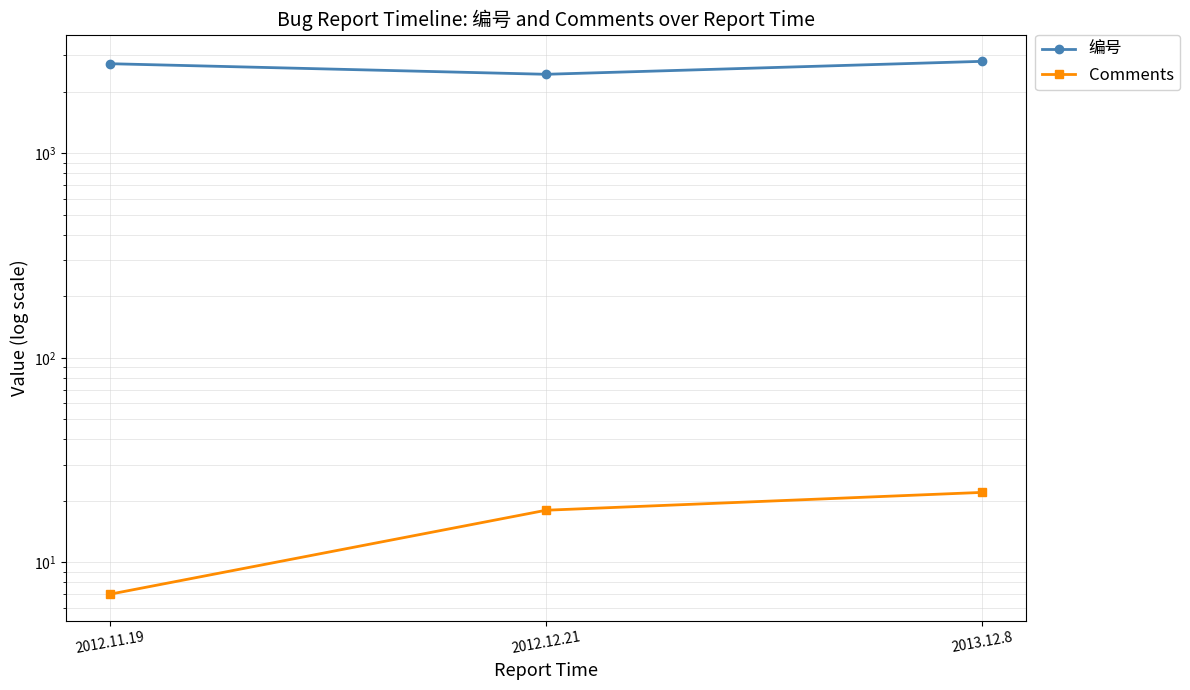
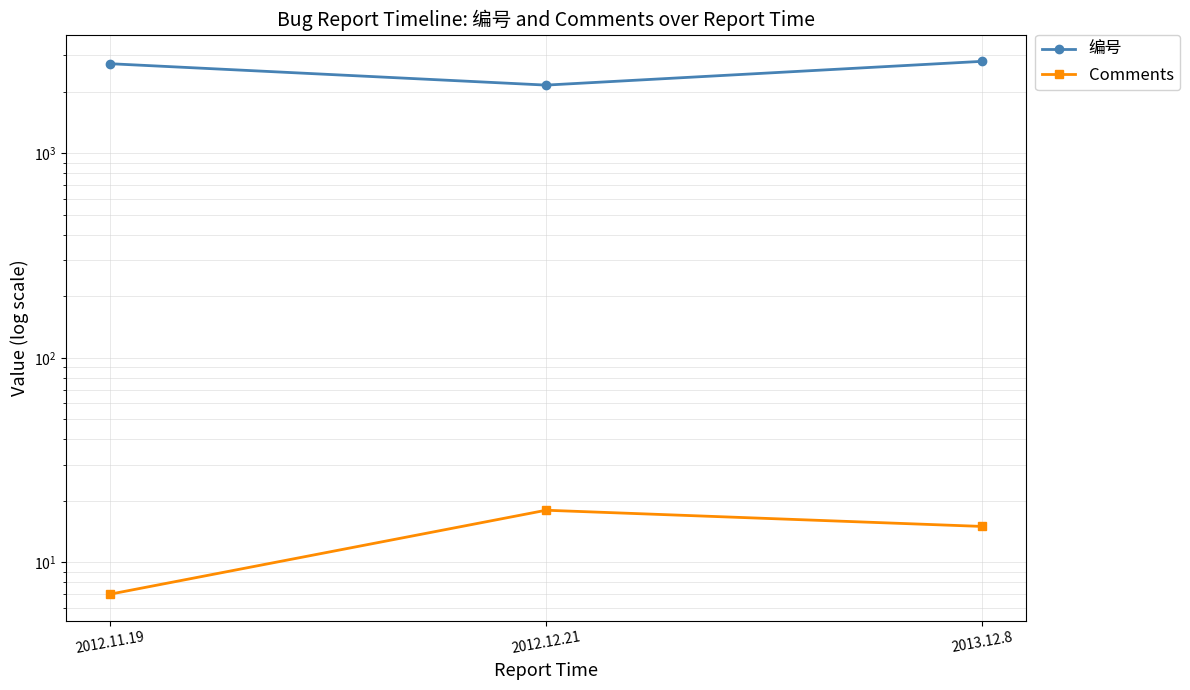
编号, 2012.12.21: 2400 -> 2200
Comments, 2013.12.8: 22 -> 15
